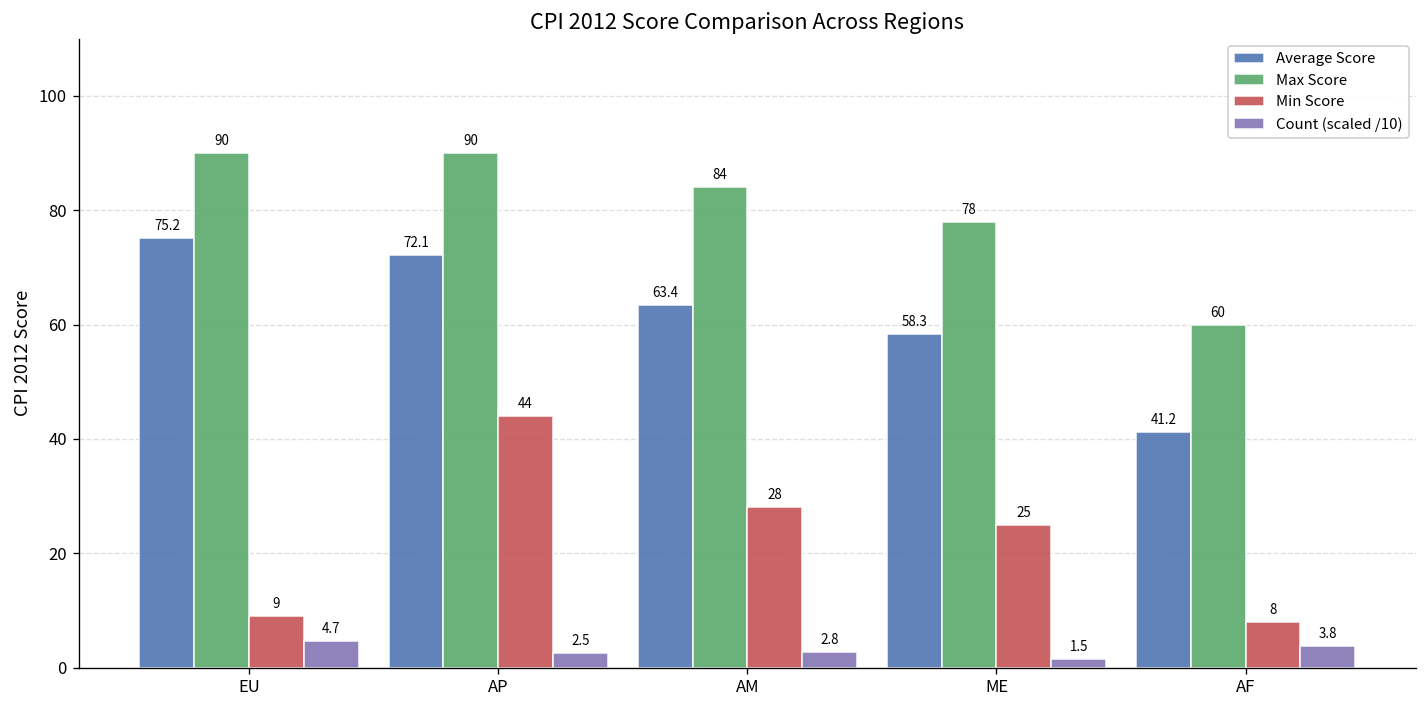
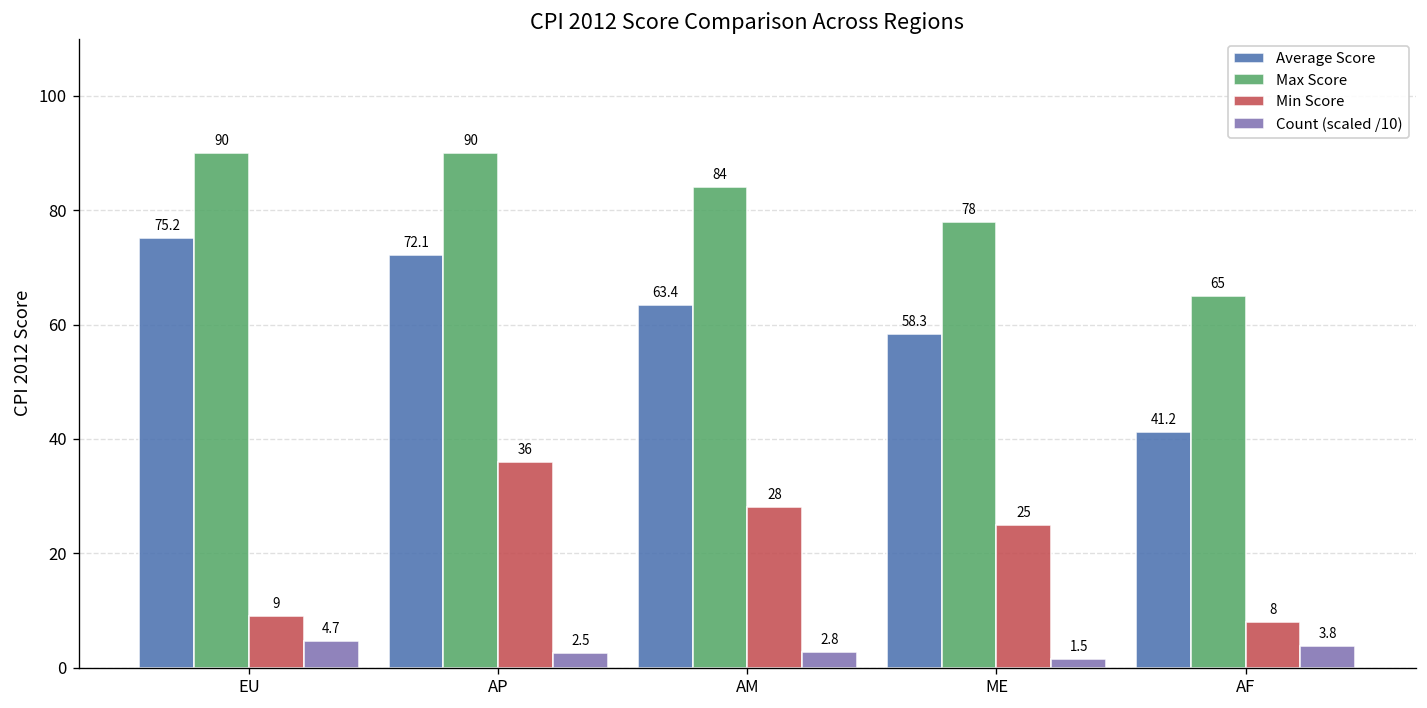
Min Score, AP: 44 -> 36
Max Score, AF: 60 -> 65
